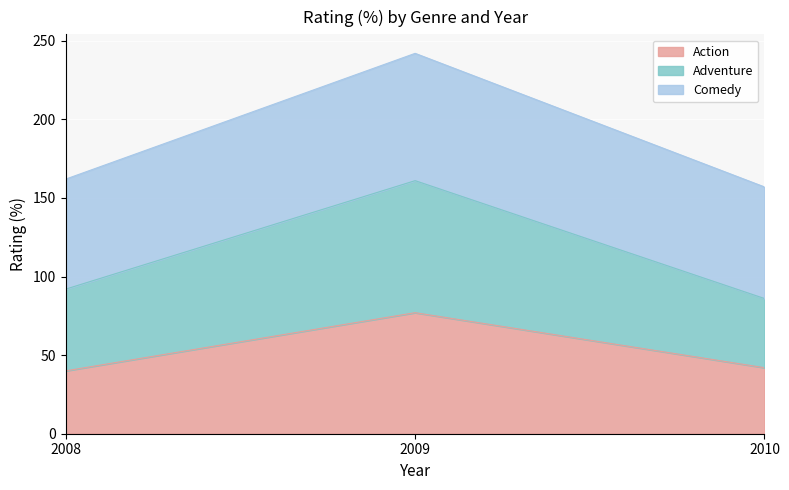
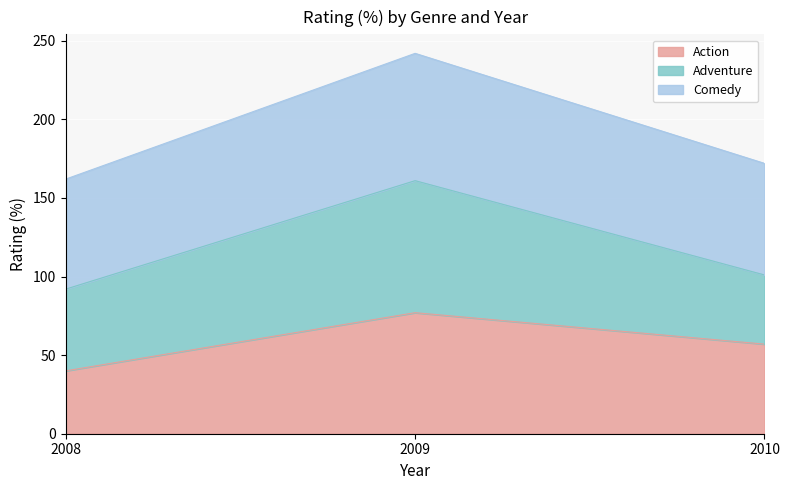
Action, 2010: 42 -> 57
